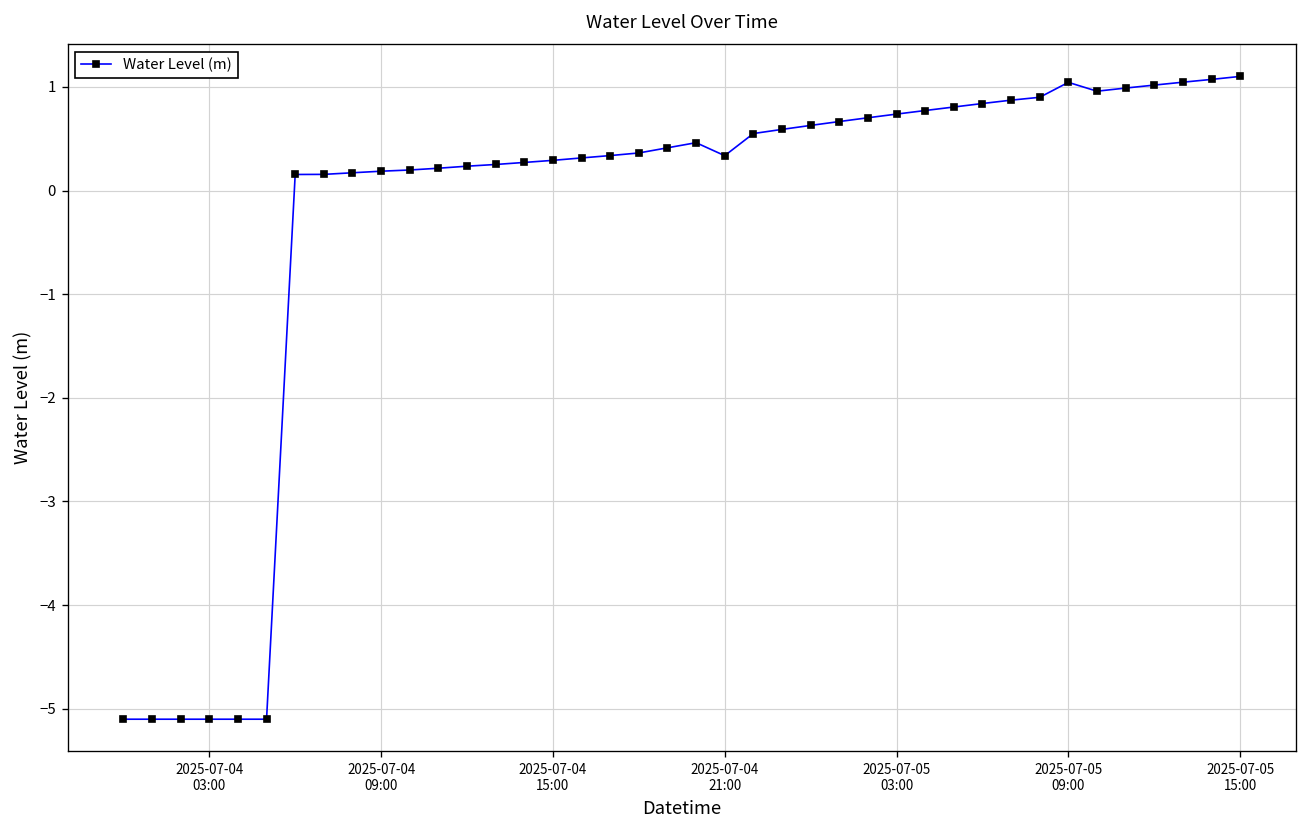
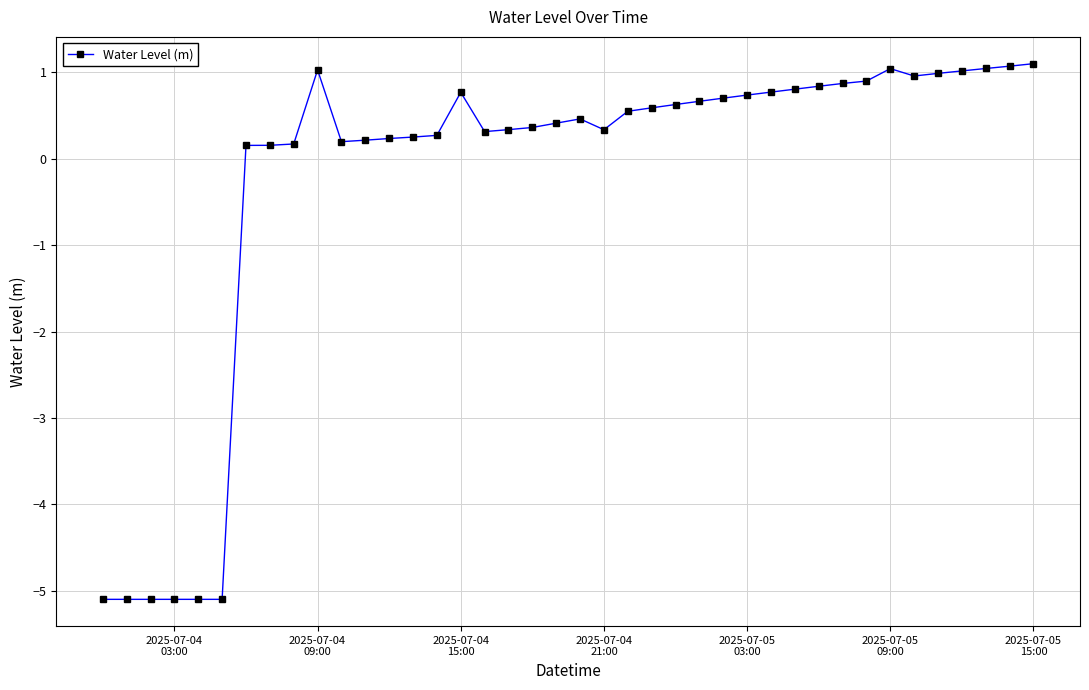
2025-07-04 09:00: 0.2 -> 1.0
2025-07-04 15:00: 0.3 -> 0.8
